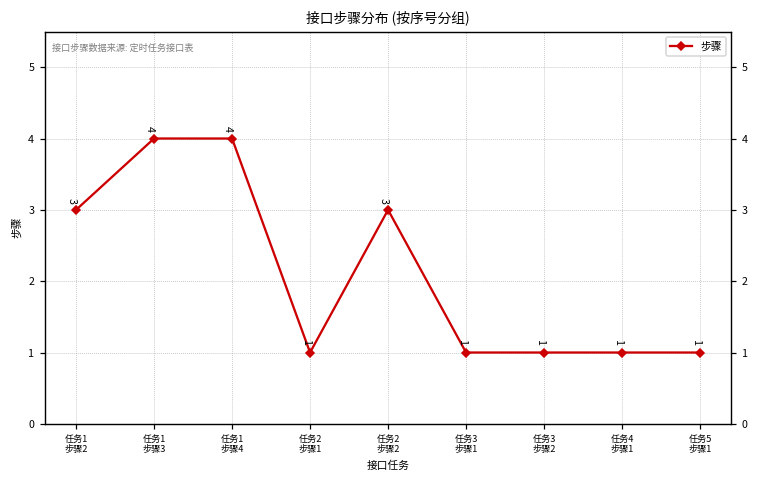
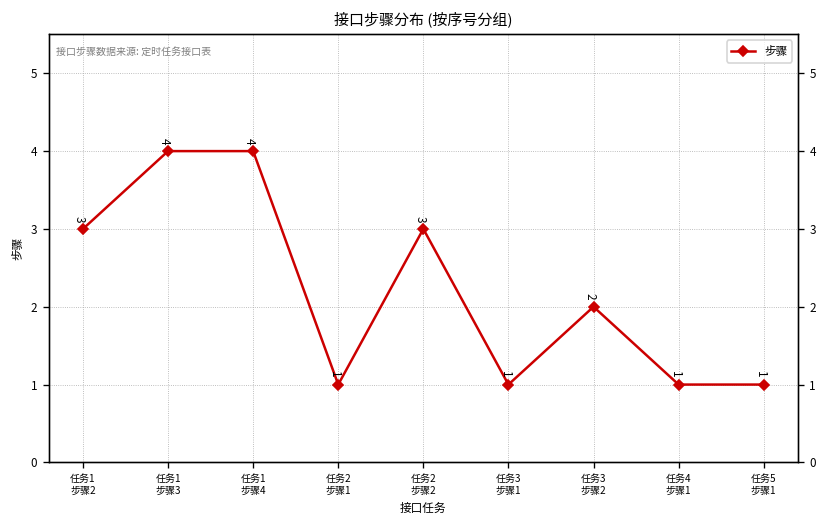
任务3 步骤2: 1 -> 2
